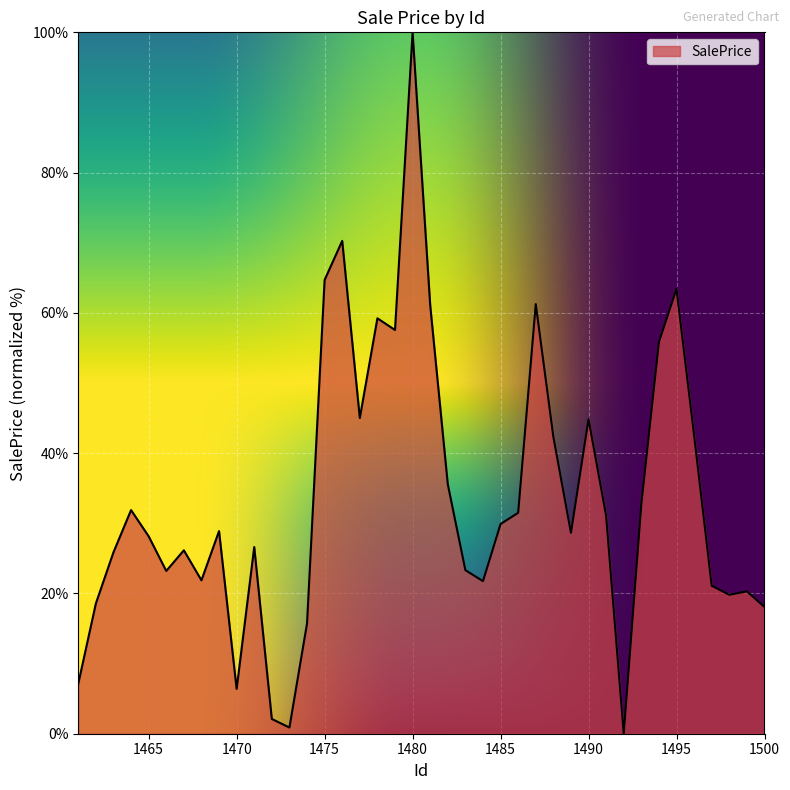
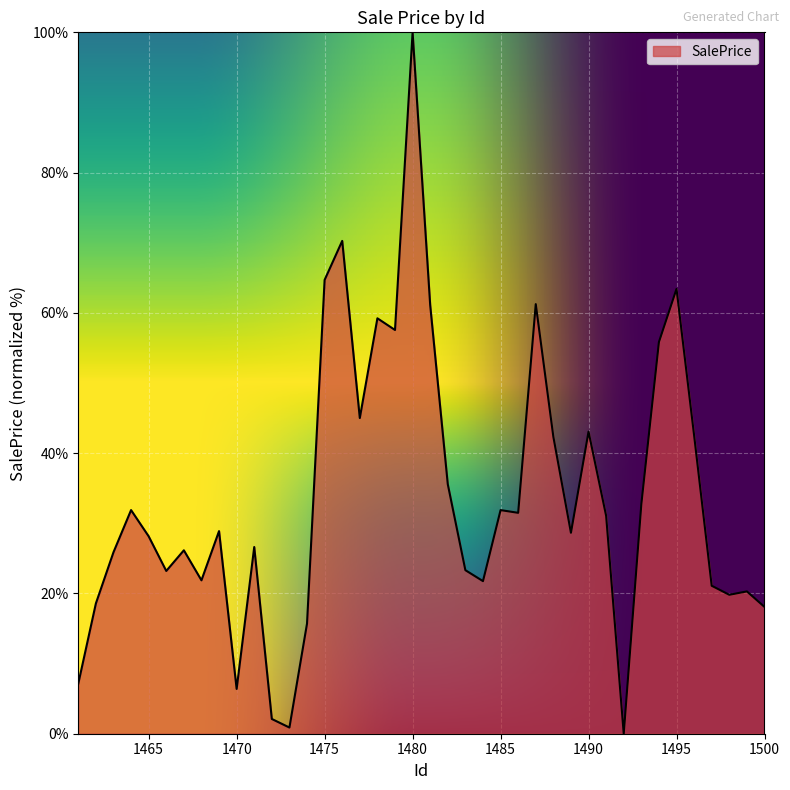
1485: 30% -> 32%
1490: 45% -> 43%
